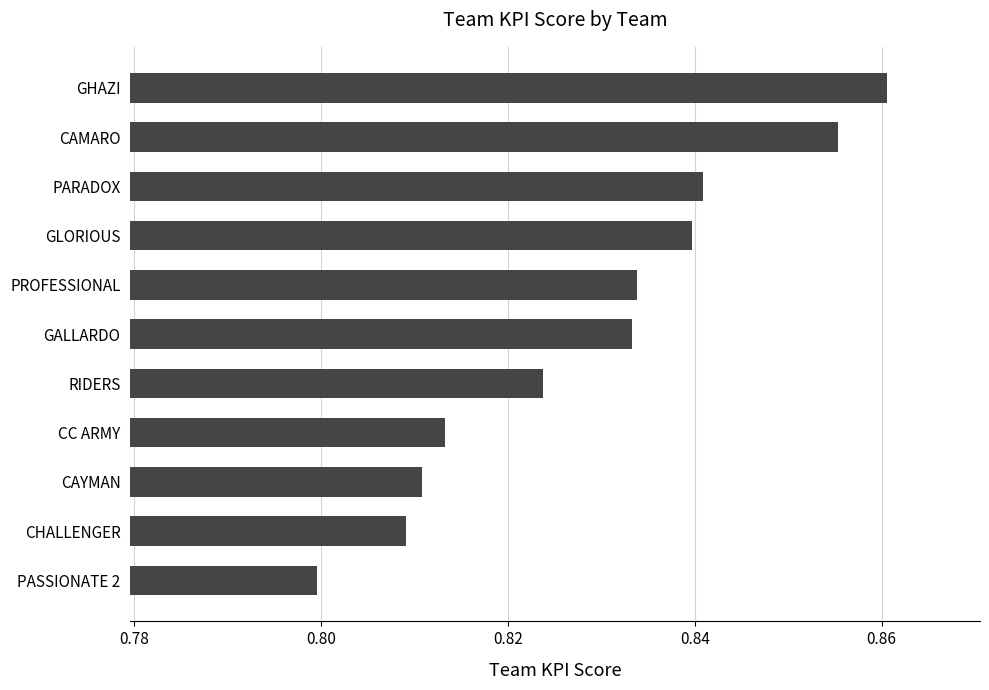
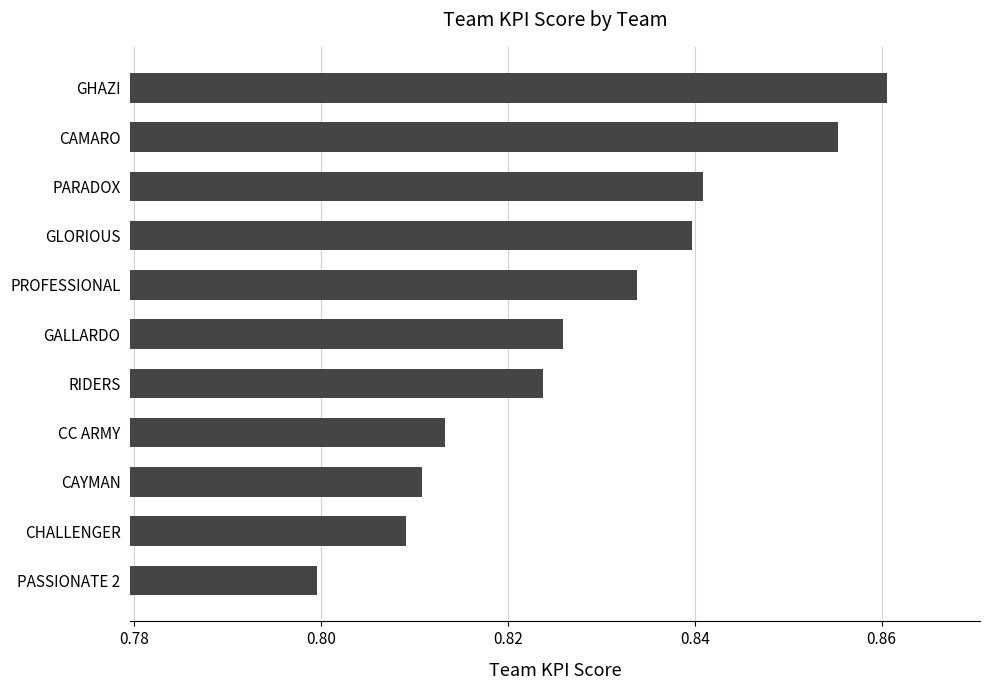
GALLARDO: 0.833 -> 0.826
